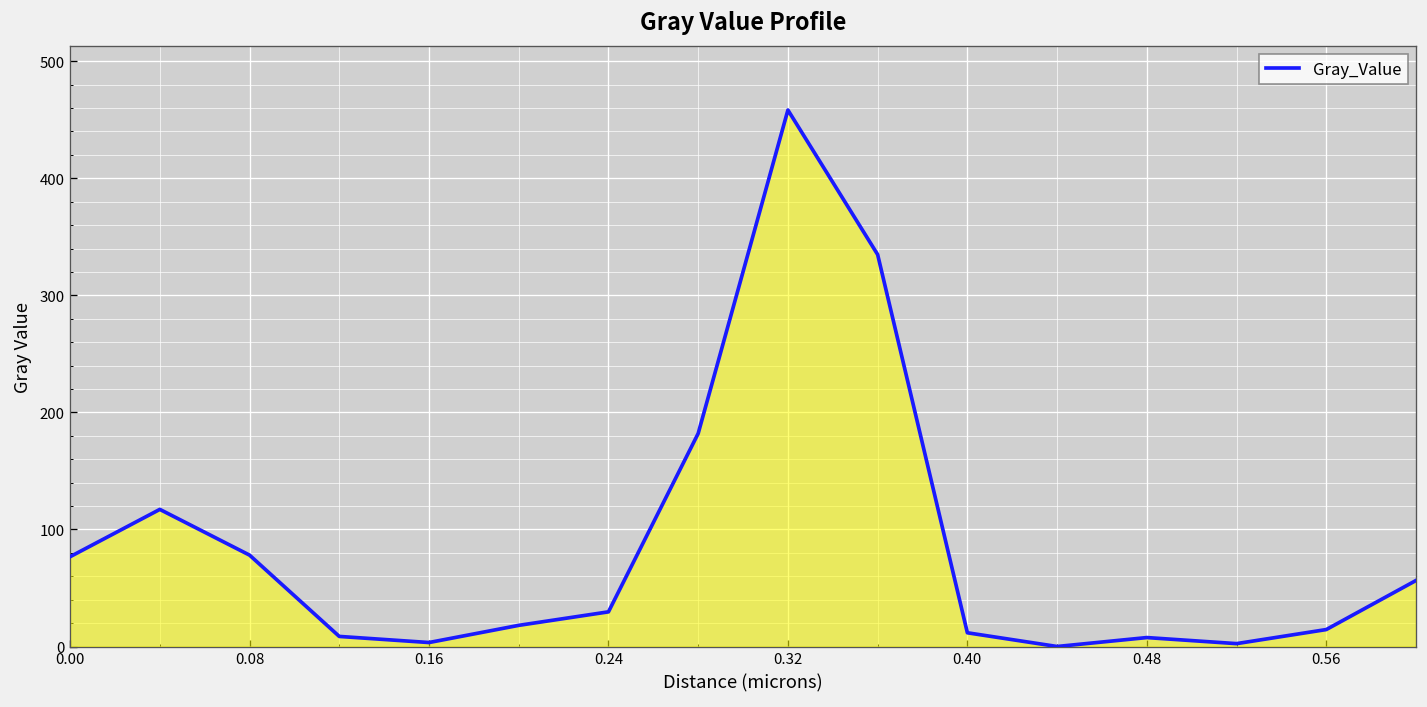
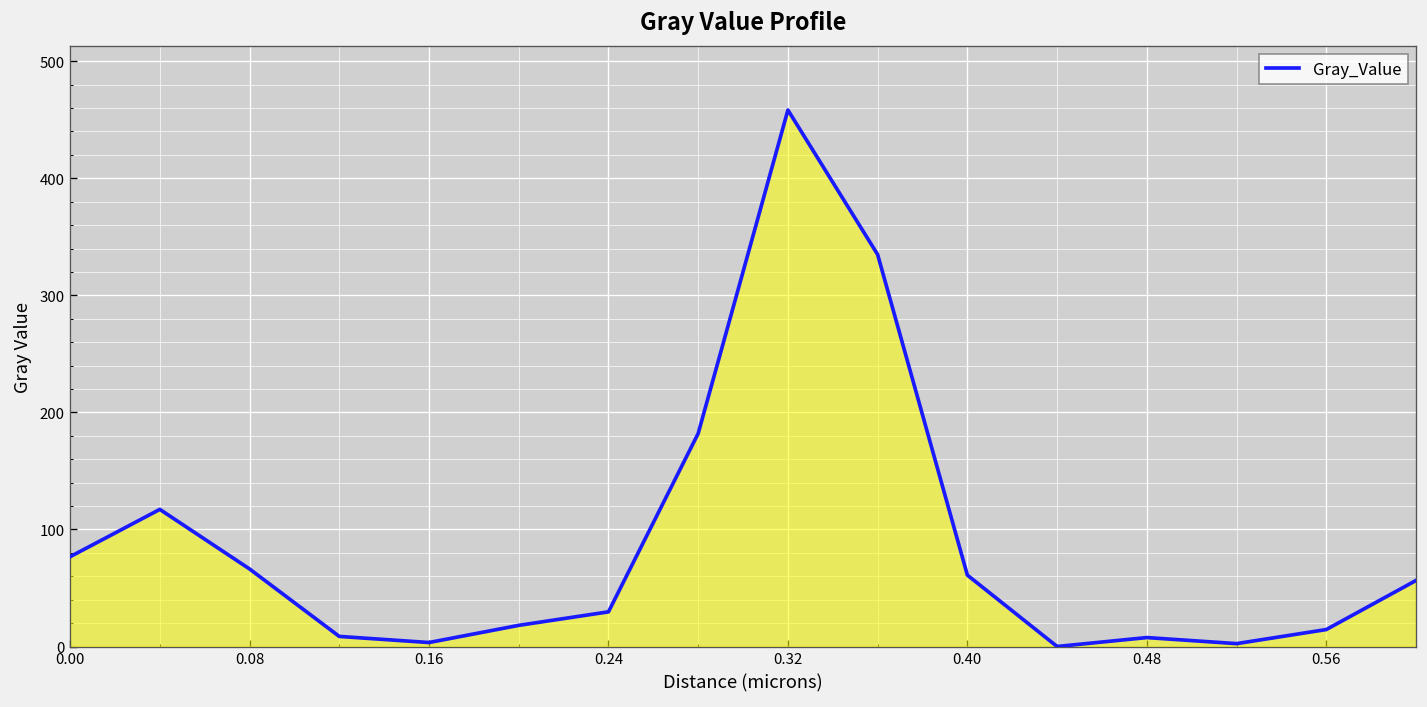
0.08: 80 -> 70
0.40: 10 -> 60
